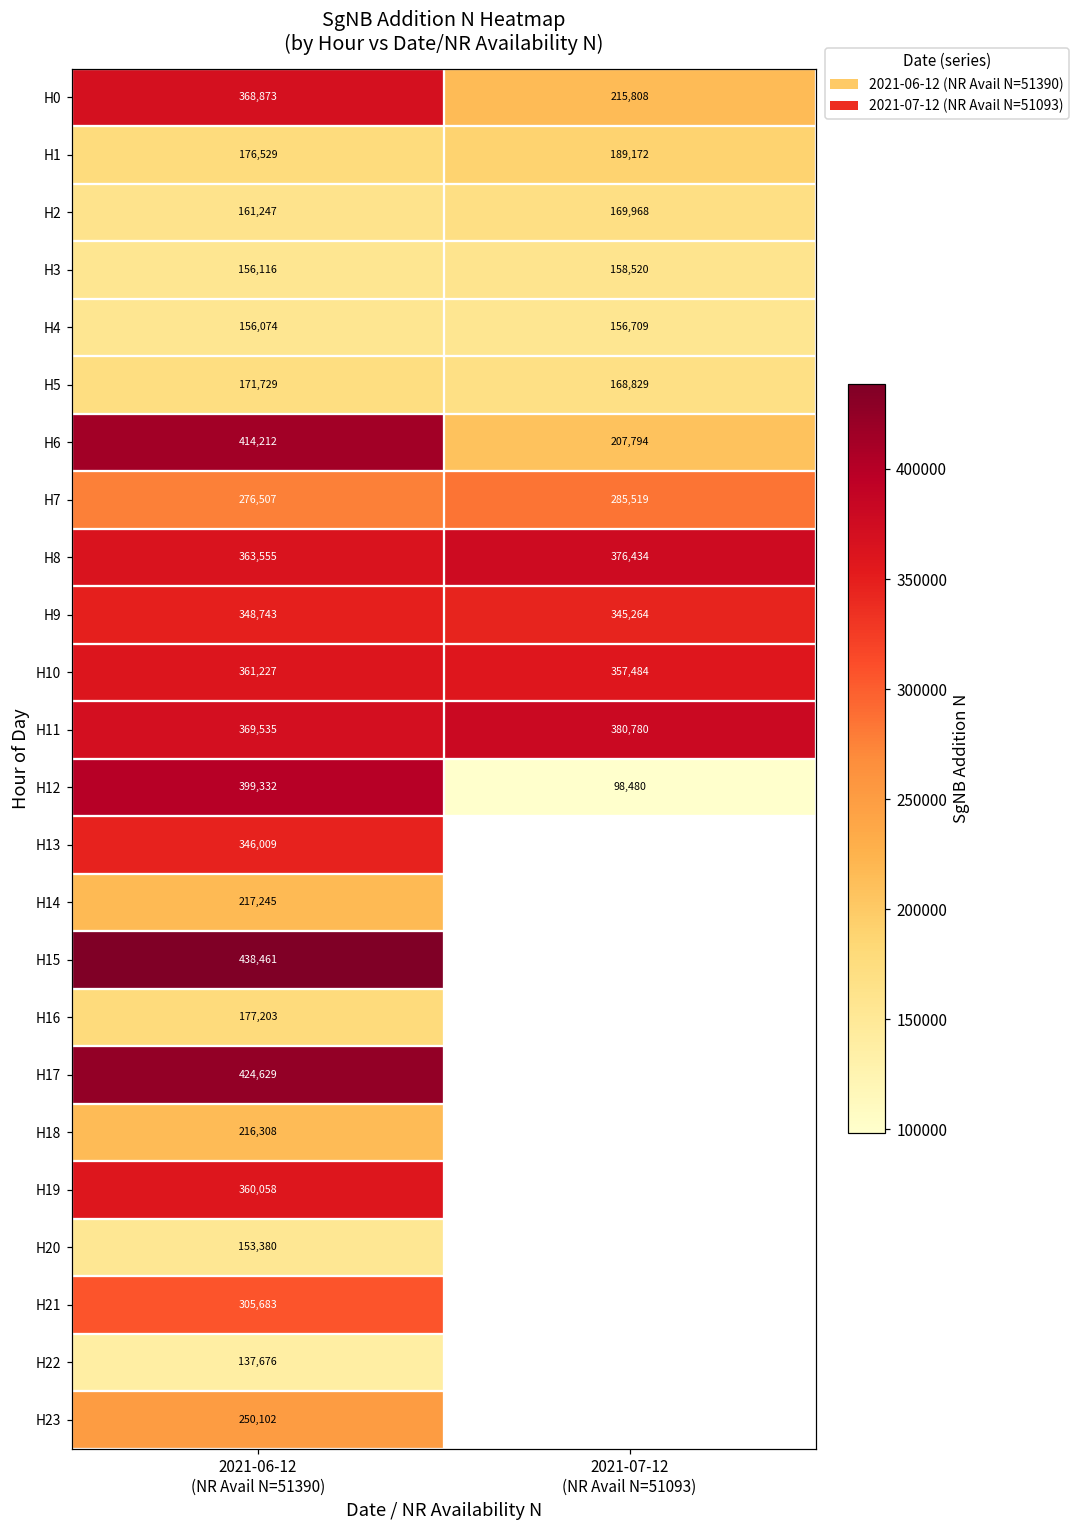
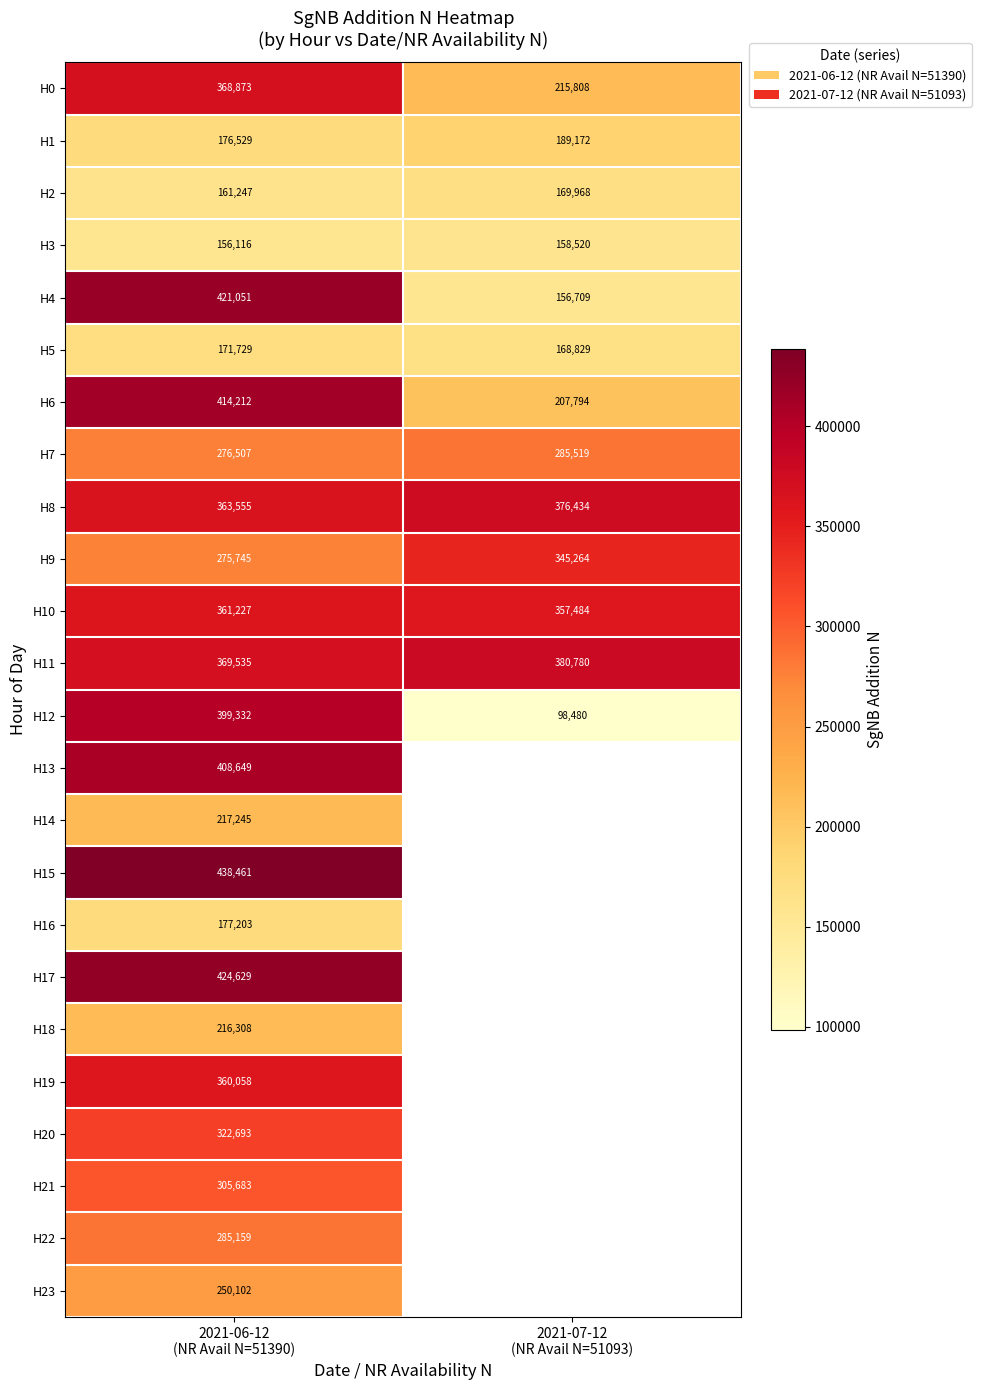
H4, 2021-06-12 (NR Avail N=51390): 156,074 -> 421,051
H9, 2021-06-12 (NR Avail N=51390): 348,743 -> 275,745
H13, 2021-06-12 (NR Avail N=51390): 346,009 -> 408,649
H20, 2021-06-12 (NR Avail N=51390): 153,380 -> 322,693
H22, 2021-06-12 (NR Avail N=51390): 137,676 -> 285,159
